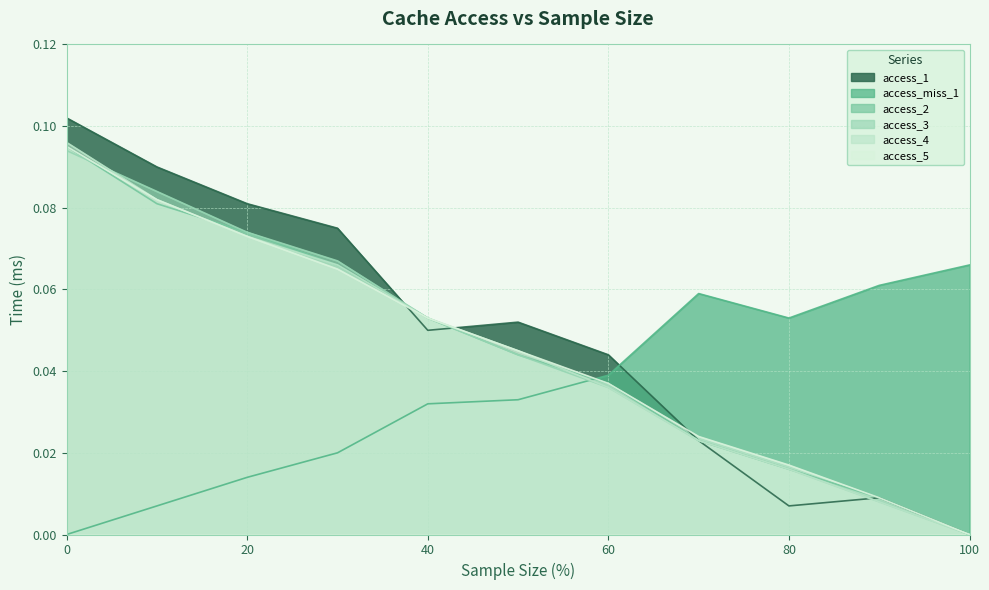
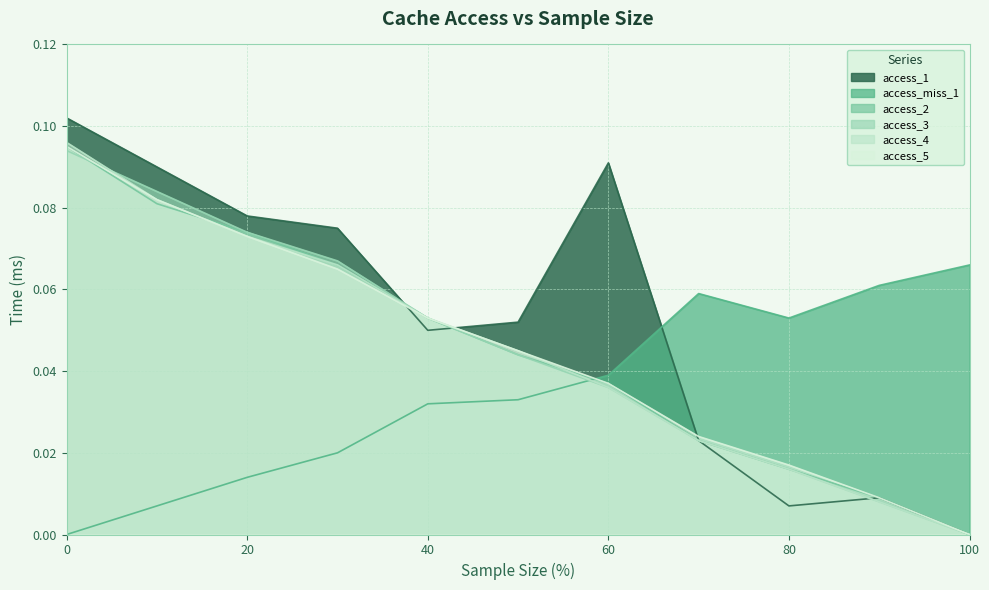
access_1, 20: 0.081 -> 0.078
access_1, 60: 0.044 -> 0.091
